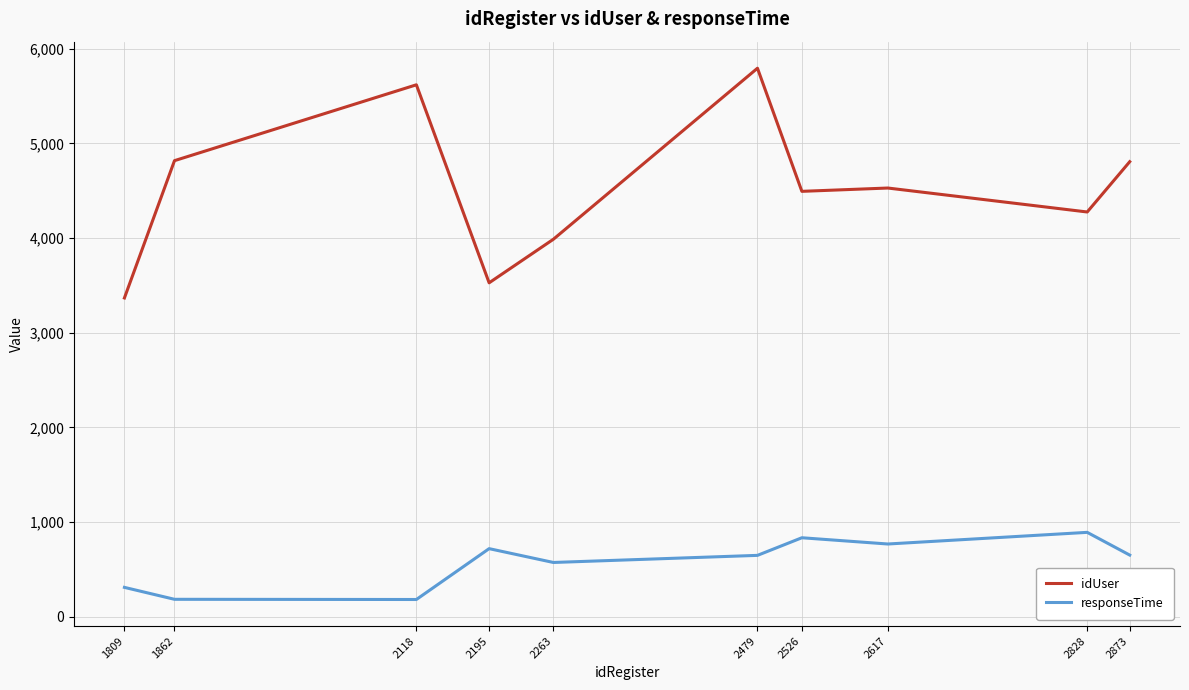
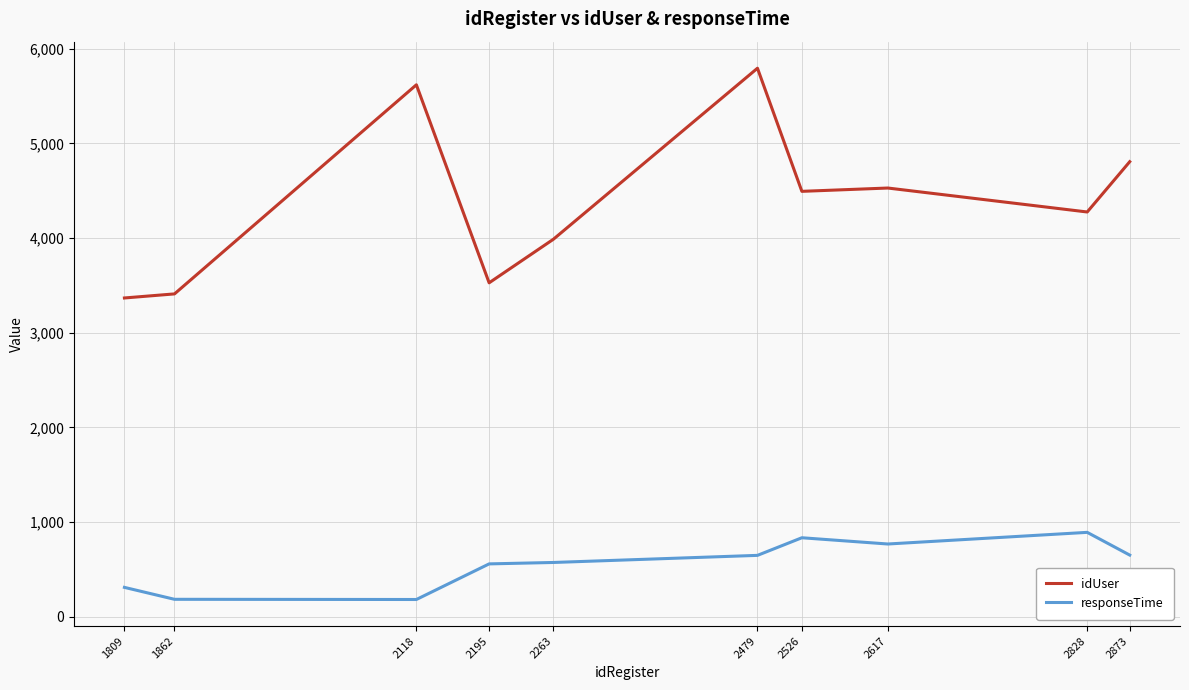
idUser, 1862: 4,800 -> 3,400
responseTime, 2195: 700 -> 600
